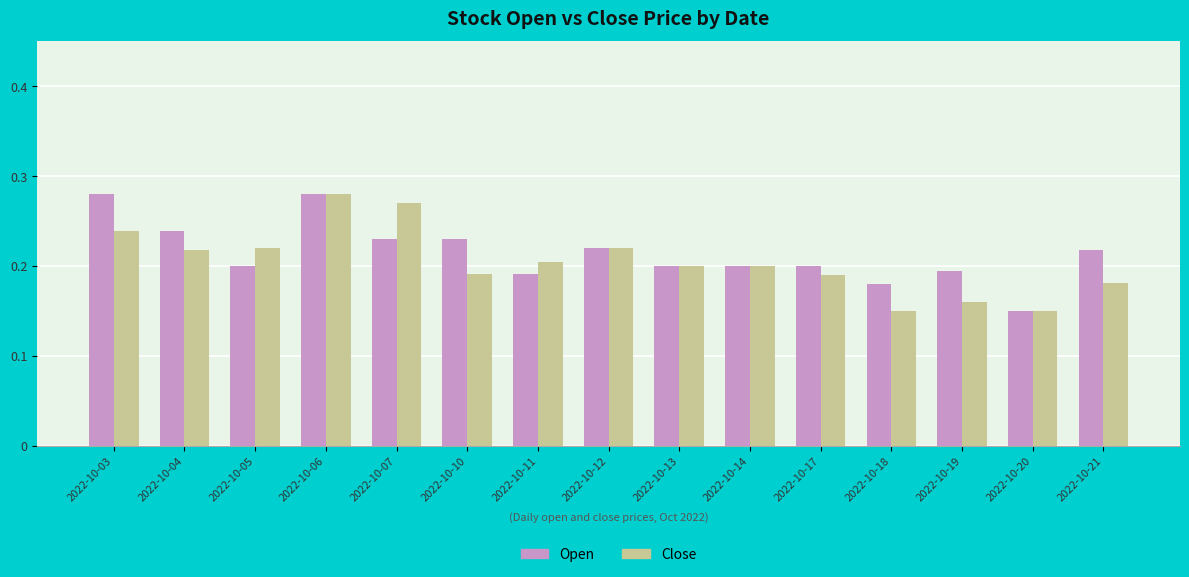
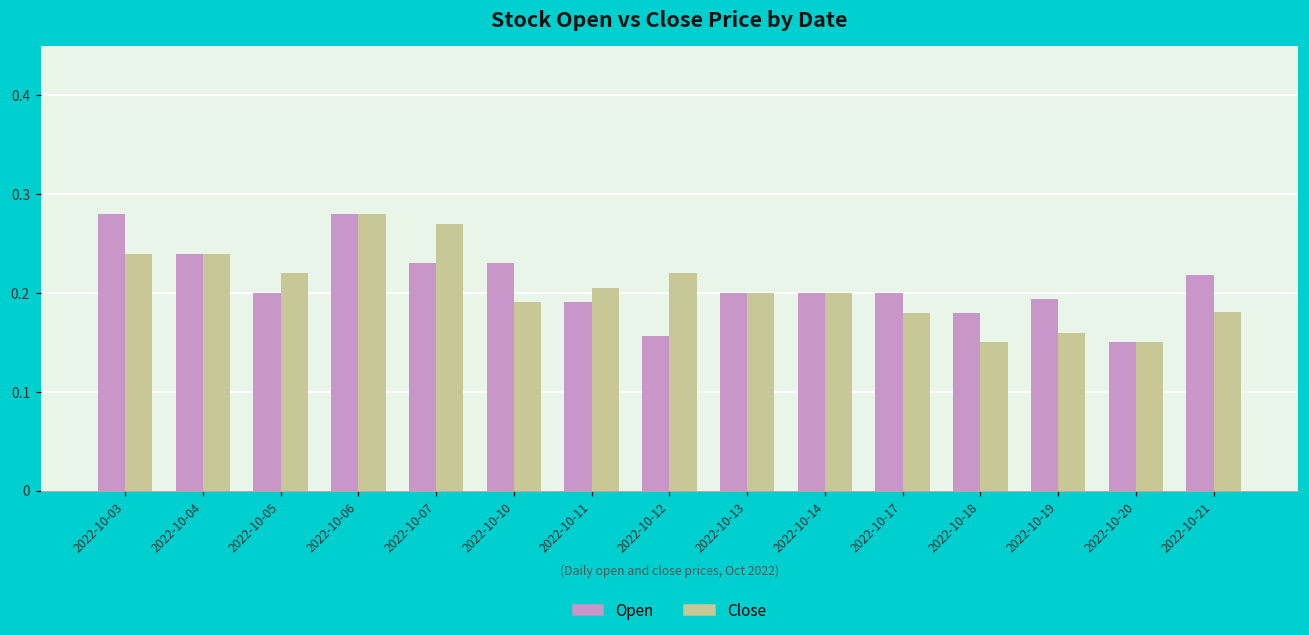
Close, 2022-10-04: 0.22 -> 0.24
Open, 2022-10-12: 0.22 -> 0.16
Close, 2022-10-17: 0.19 -> 0.18
